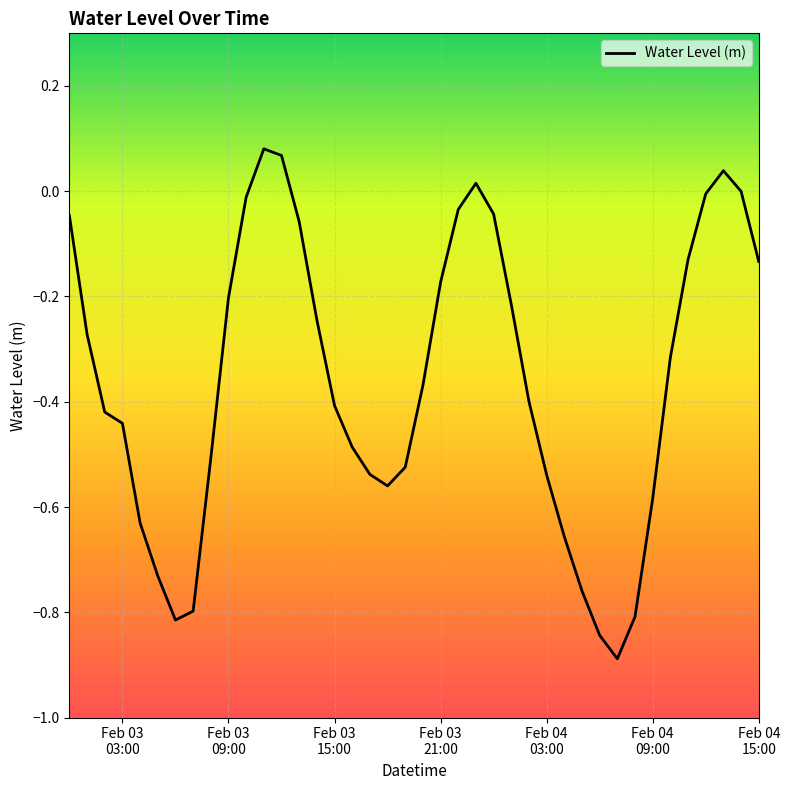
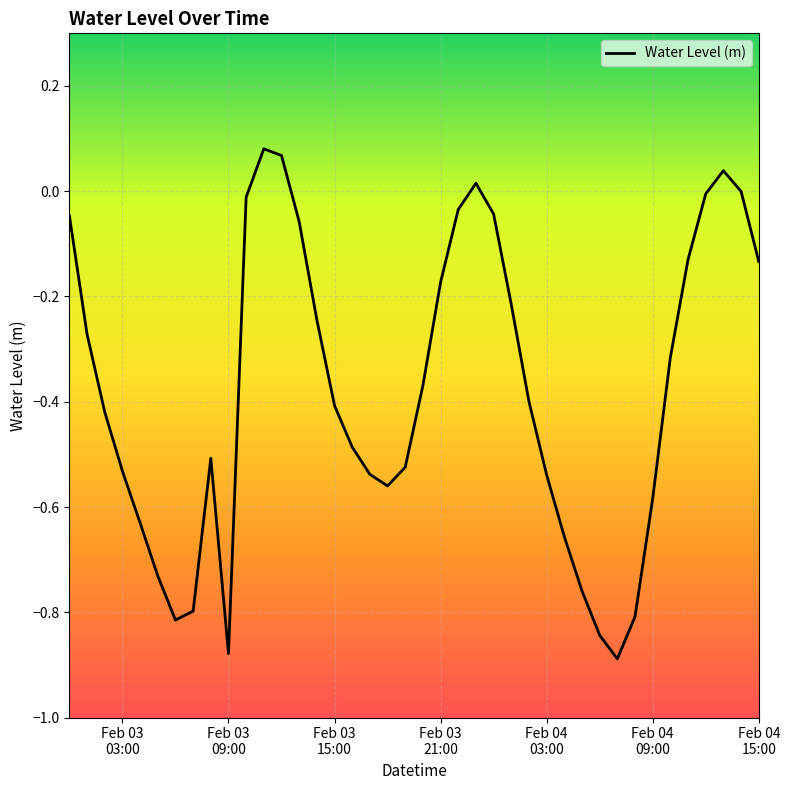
Feb 03 03:00: -0.44 -> -0.53
Feb 03 09:00: -0.20 -> -0.88
